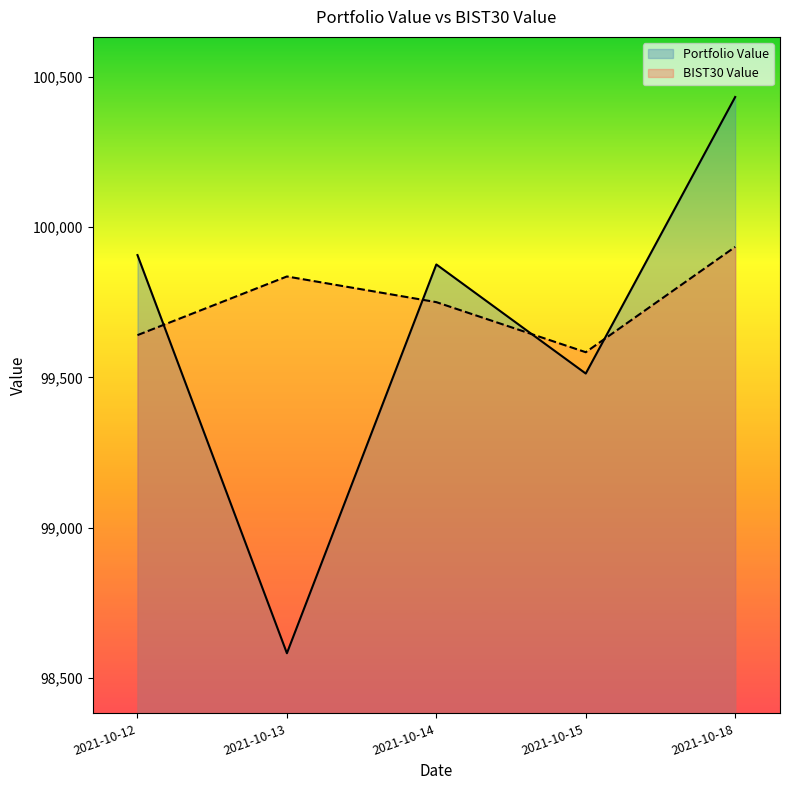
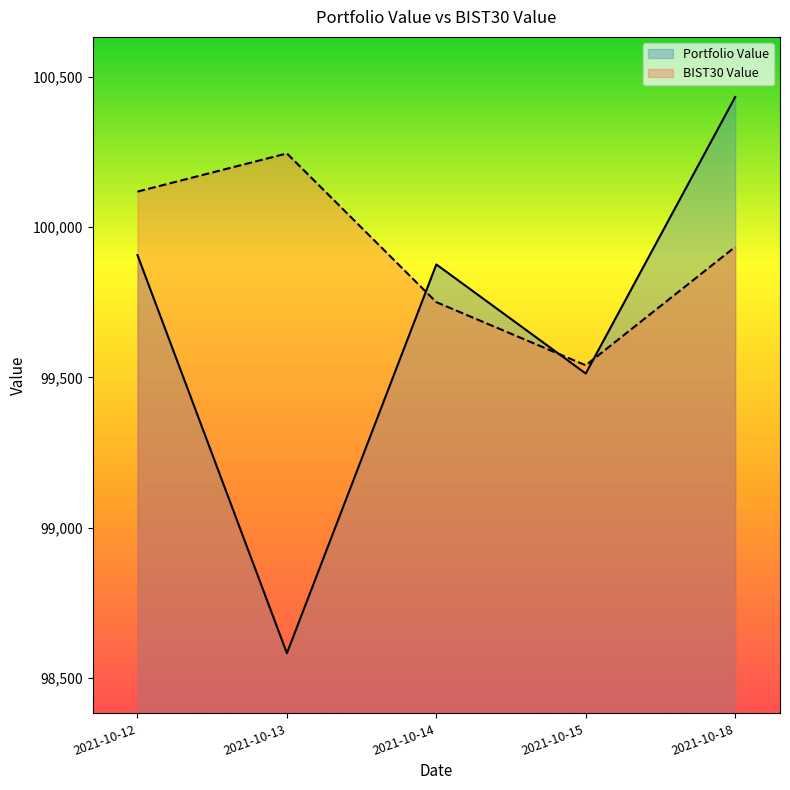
BIST30 Value, 2021-10-12: 99,640 -> 100,120
BIST30 Value, 2021-10-13: 99,840 -> 100,250
BIST30 Value, 2021-10-15: 99,580 -> 99,540
